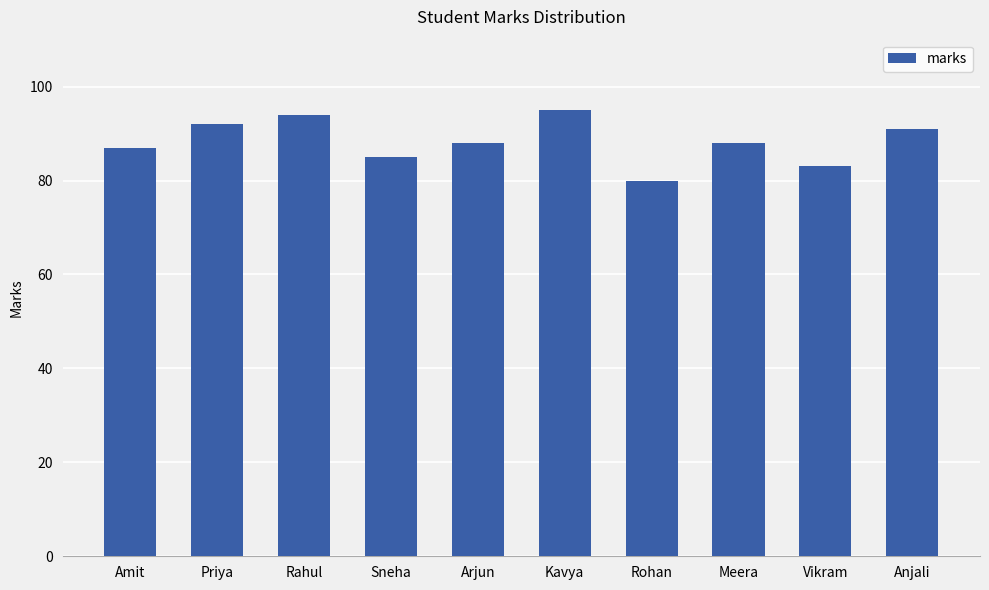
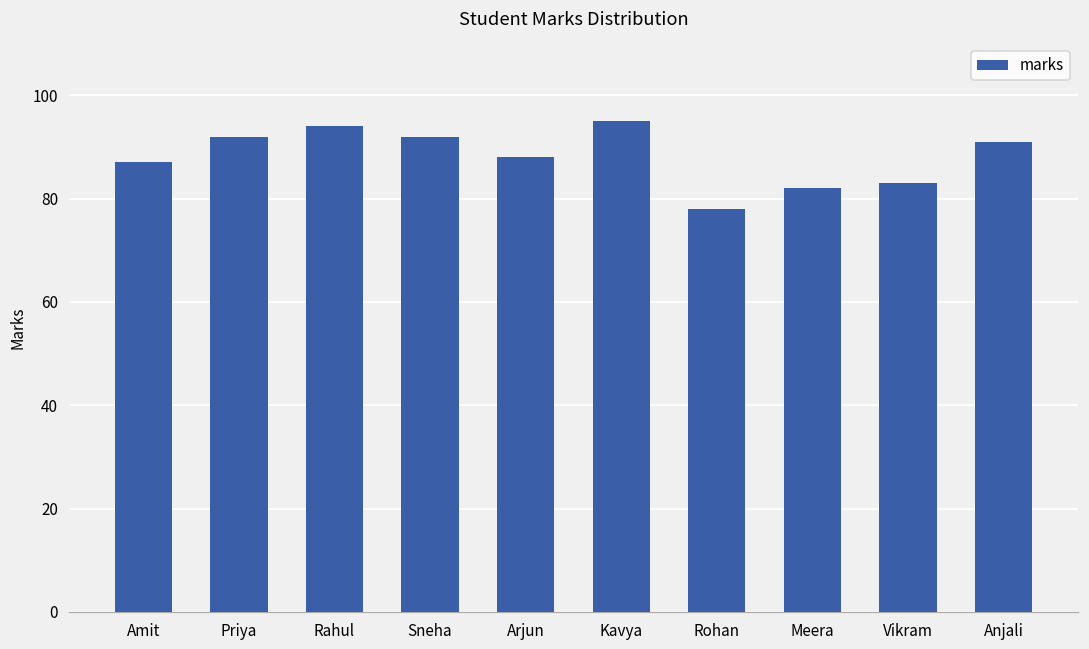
Sneha: 85 -> 92
Rohan: 80 -> 78
Meera: 88 -> 82
